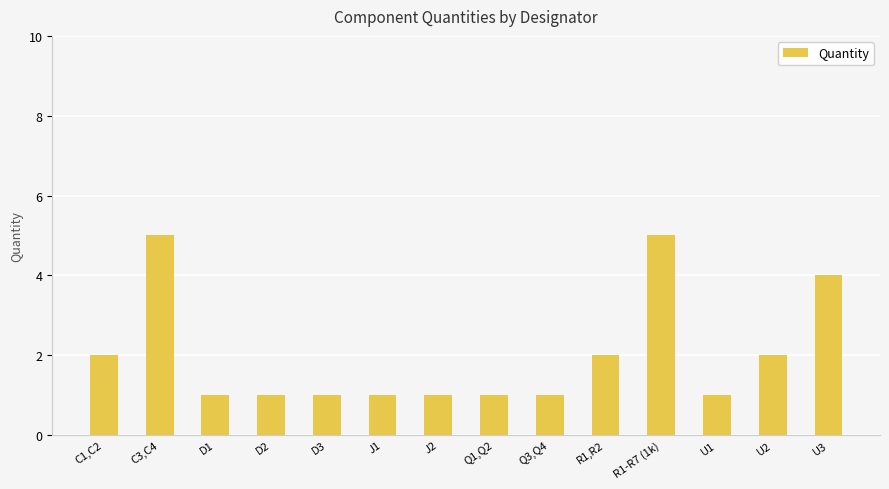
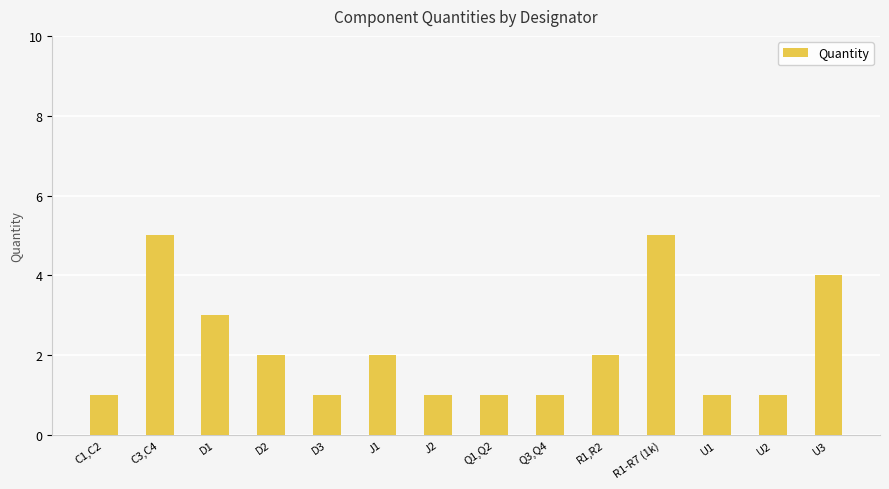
C1,C2: 2 -> 1
D1: 1 -> 3
D2: 1 -> 2
J1: 1 -> 2
U2: 2 -> 1
